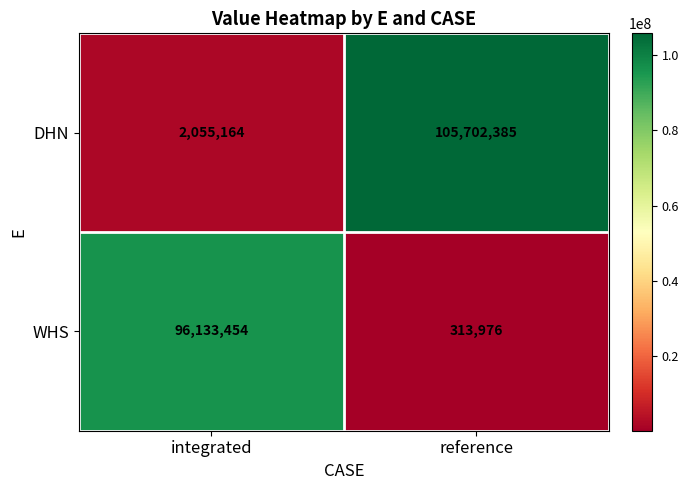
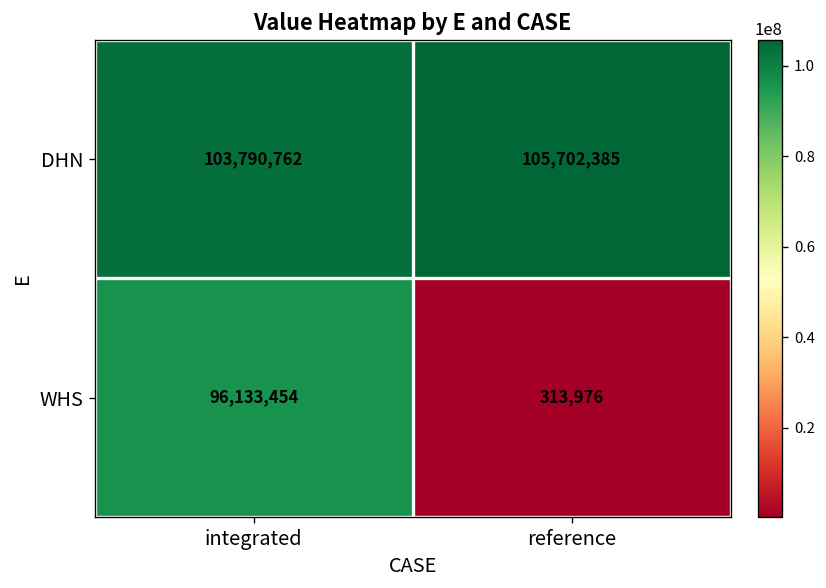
DHN, integrated: 2,055,164 -> 103,790,762
